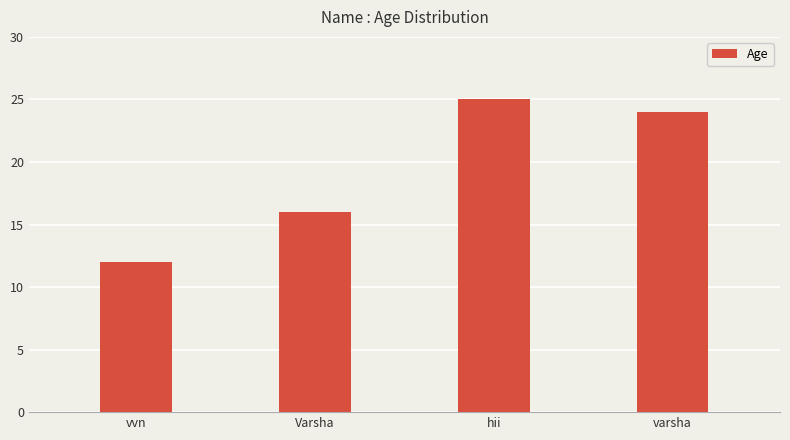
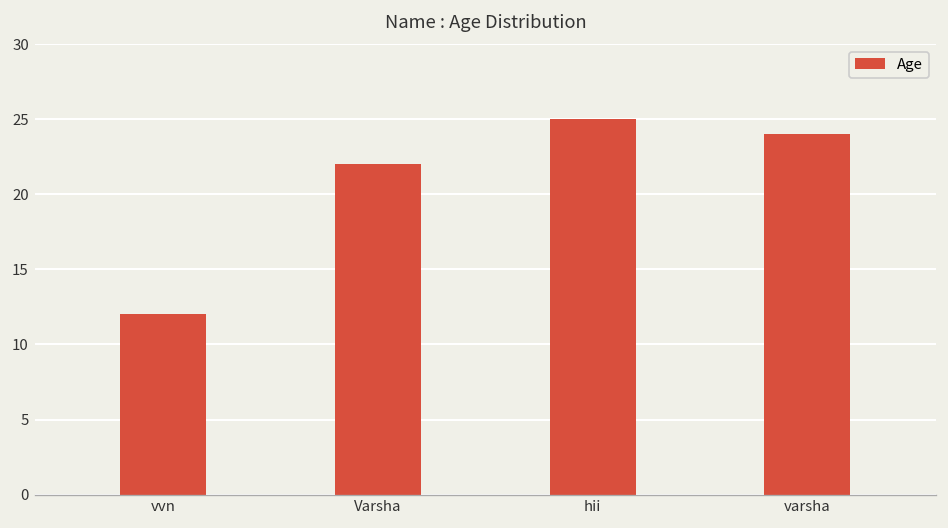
Varsha: 16 -> 22
